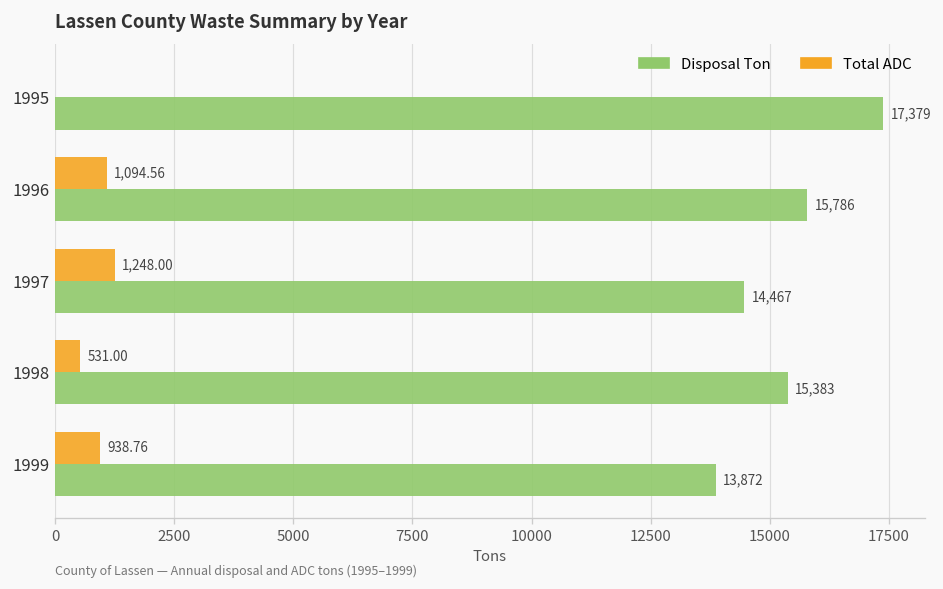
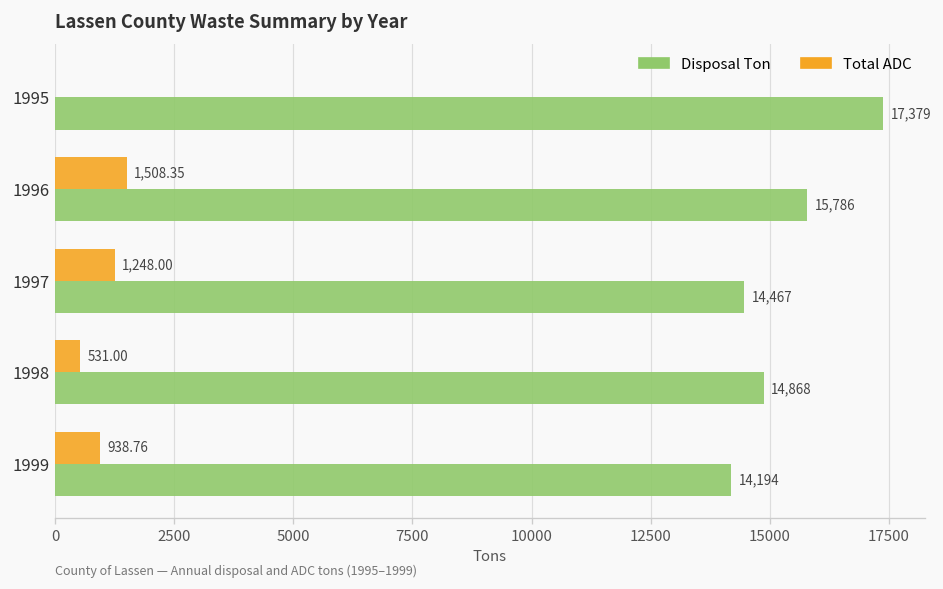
Total ADC, 1996: 1,094.56 -> 1,508.35
Disposal Ton, 1998: 15,383 -> 14,868
Disposal Ton, 1999: 13,872 -> 14,194
